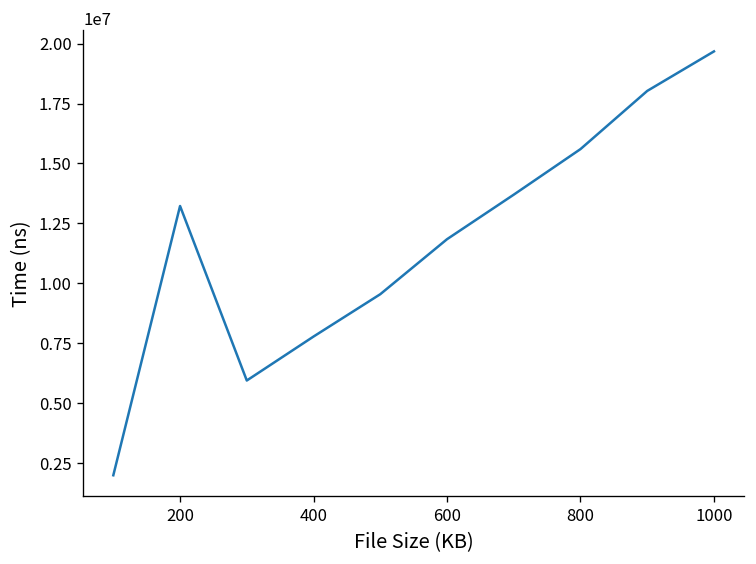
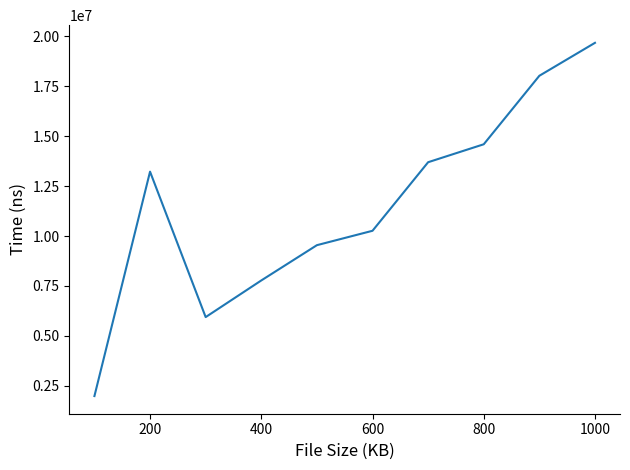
600: 11800000 -> 10300000
800: 15600000 -> 14600000
